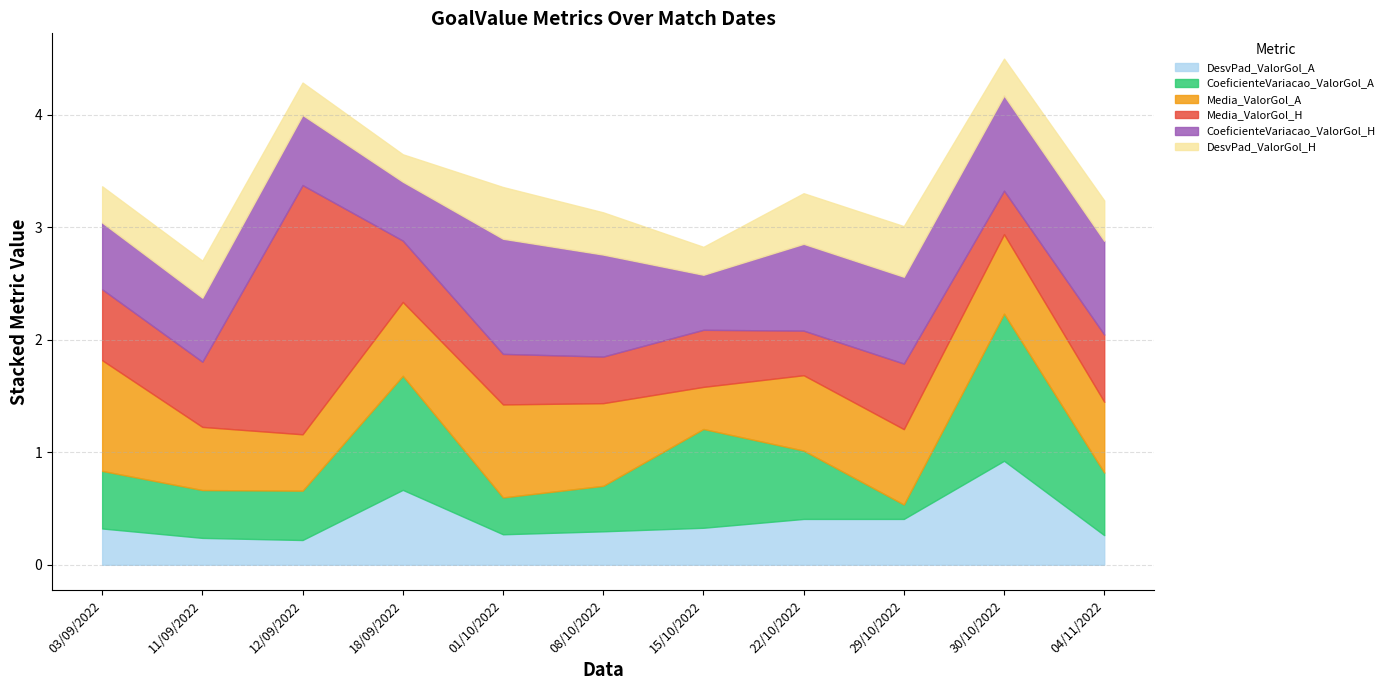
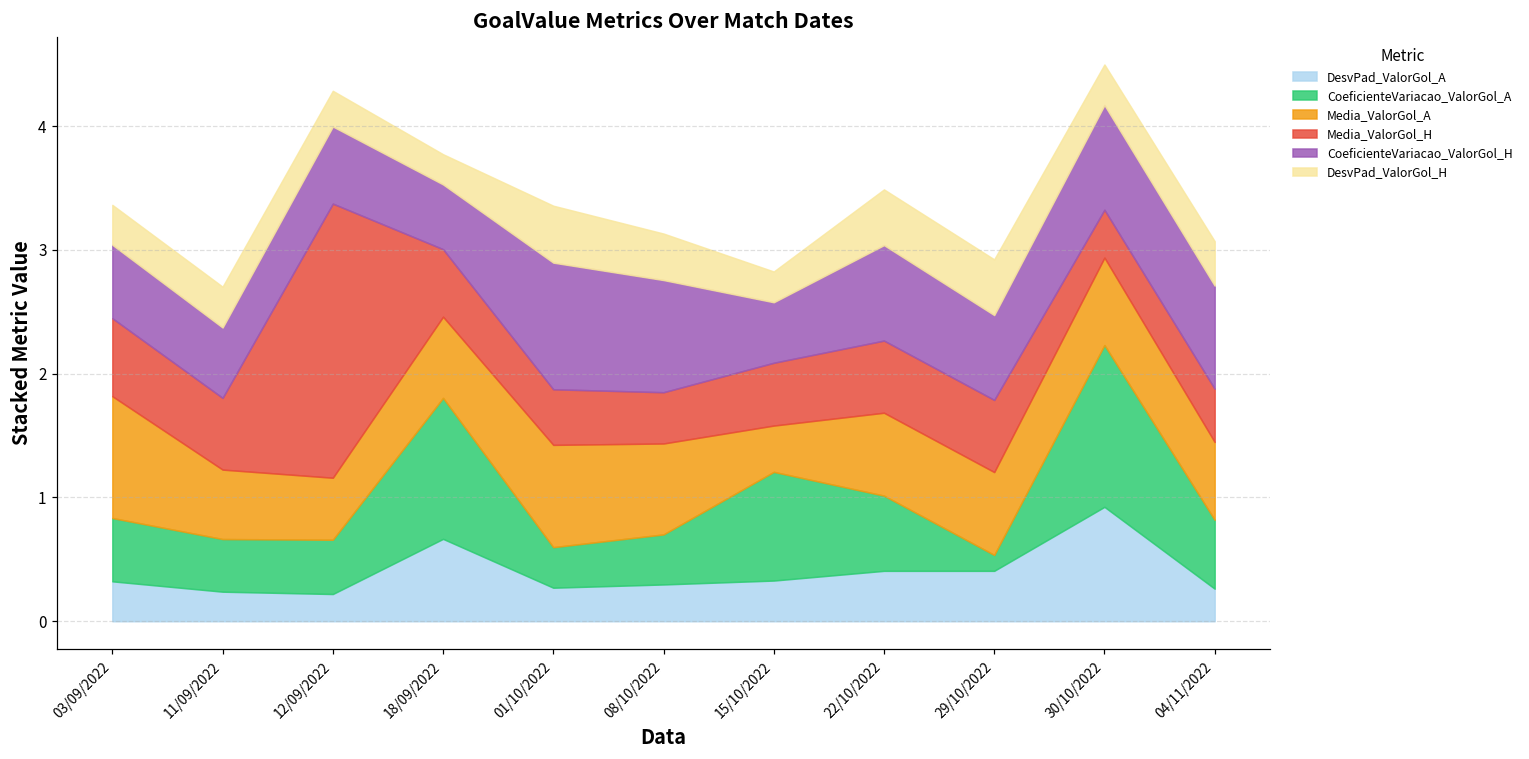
CoeficienteVariacao_ValorGol_A, 18/09/2022: 1.01 -> 1.14
Media_ValorGol_H, 22/10/2022: 0.40 -> 0.58
CoeficienteVariacao_ValorGol_H, 29/10/2022: 0.77 -> 0.69
Media_ValorGol_H, 04/11/2022: 0.60 -> 0.43
